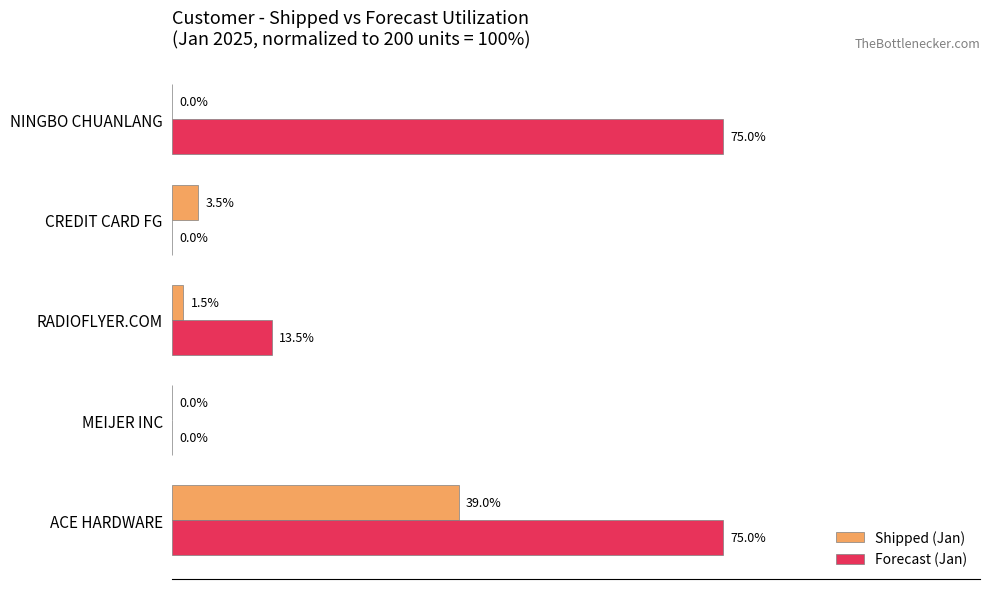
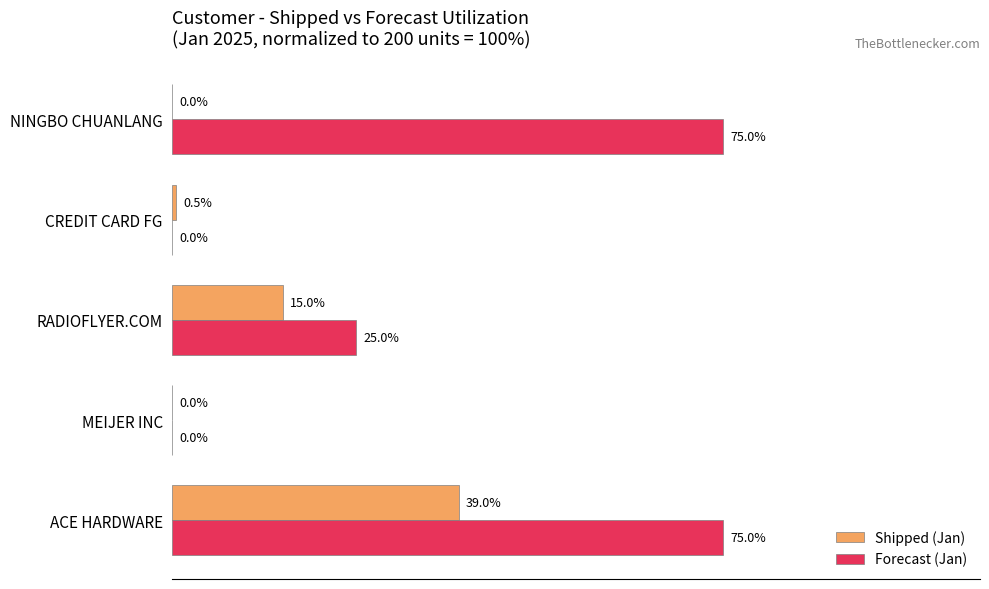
Shipped (Jan), CREDIT CARD FG: 3.5% -> 0.5%
Shipped (Jan), RADIOFLYER.COM: 1.5% -> 15.0%
Forecast (Jan), RADIOFLYER.COM: 13.5% -> 25.0%
